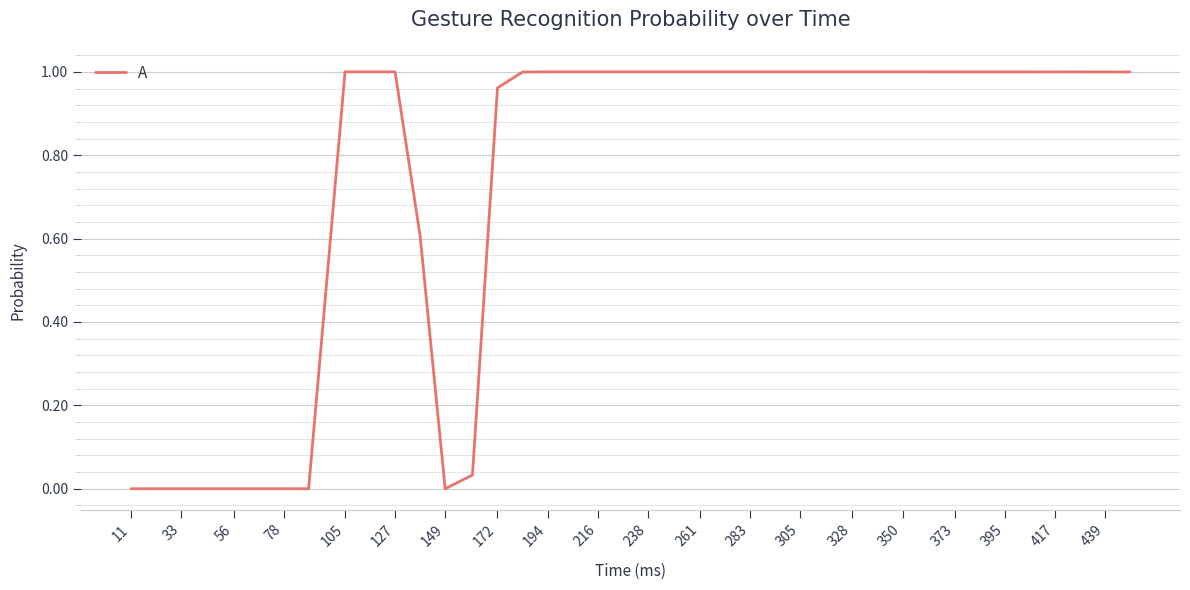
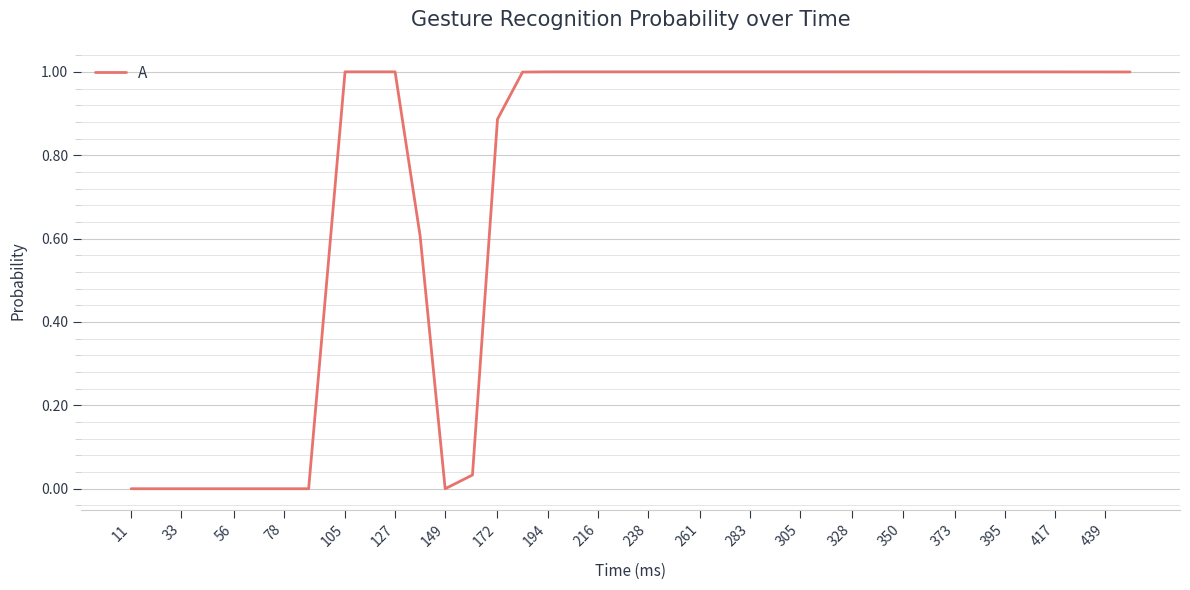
172: 0.96 -> 0.89
